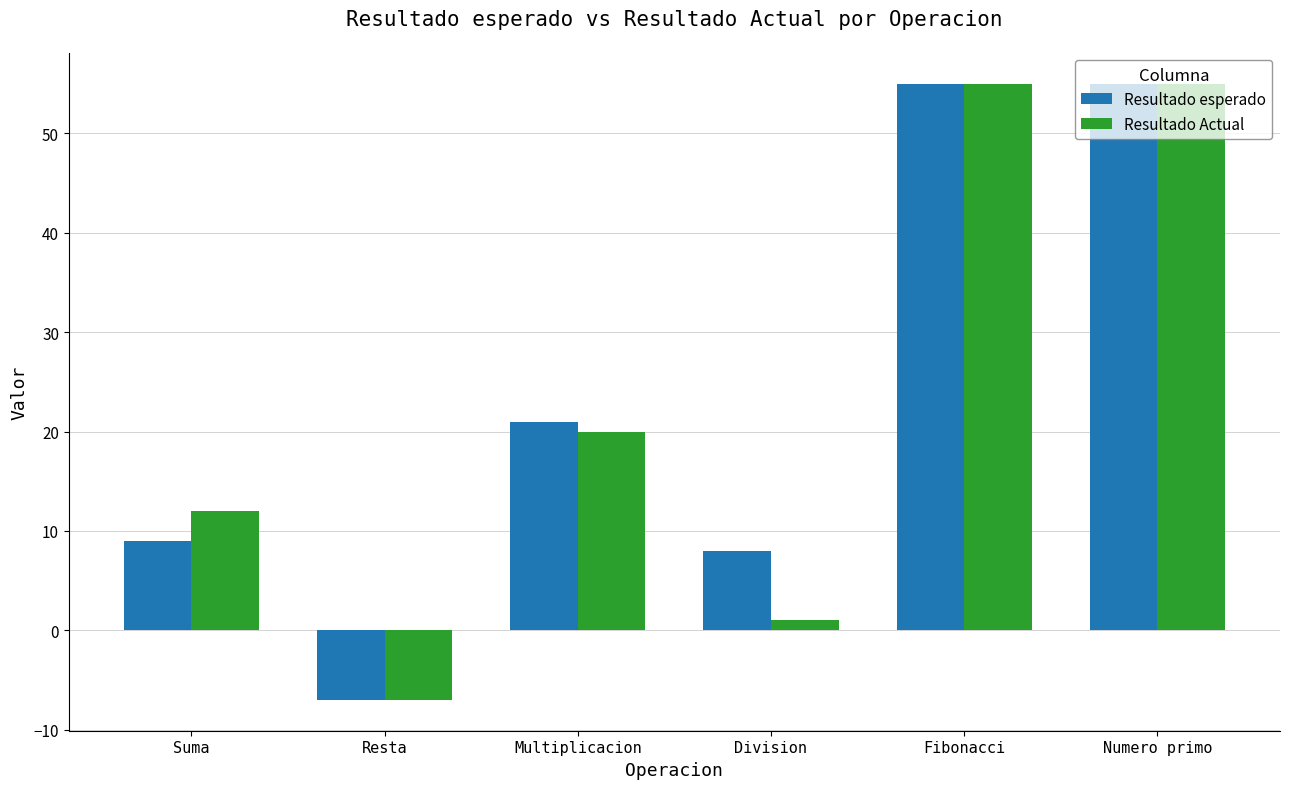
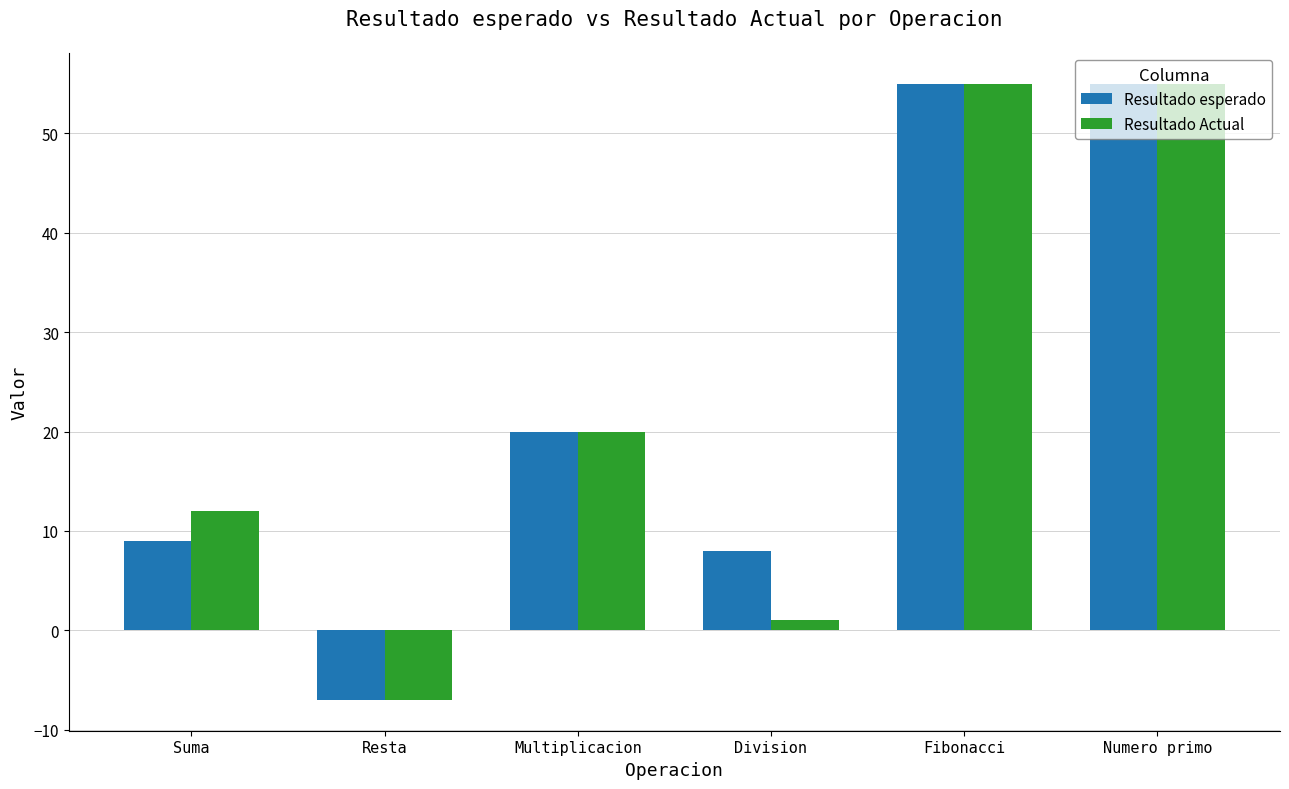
Resultado esperado, Multiplicacion: 21 -> 20
